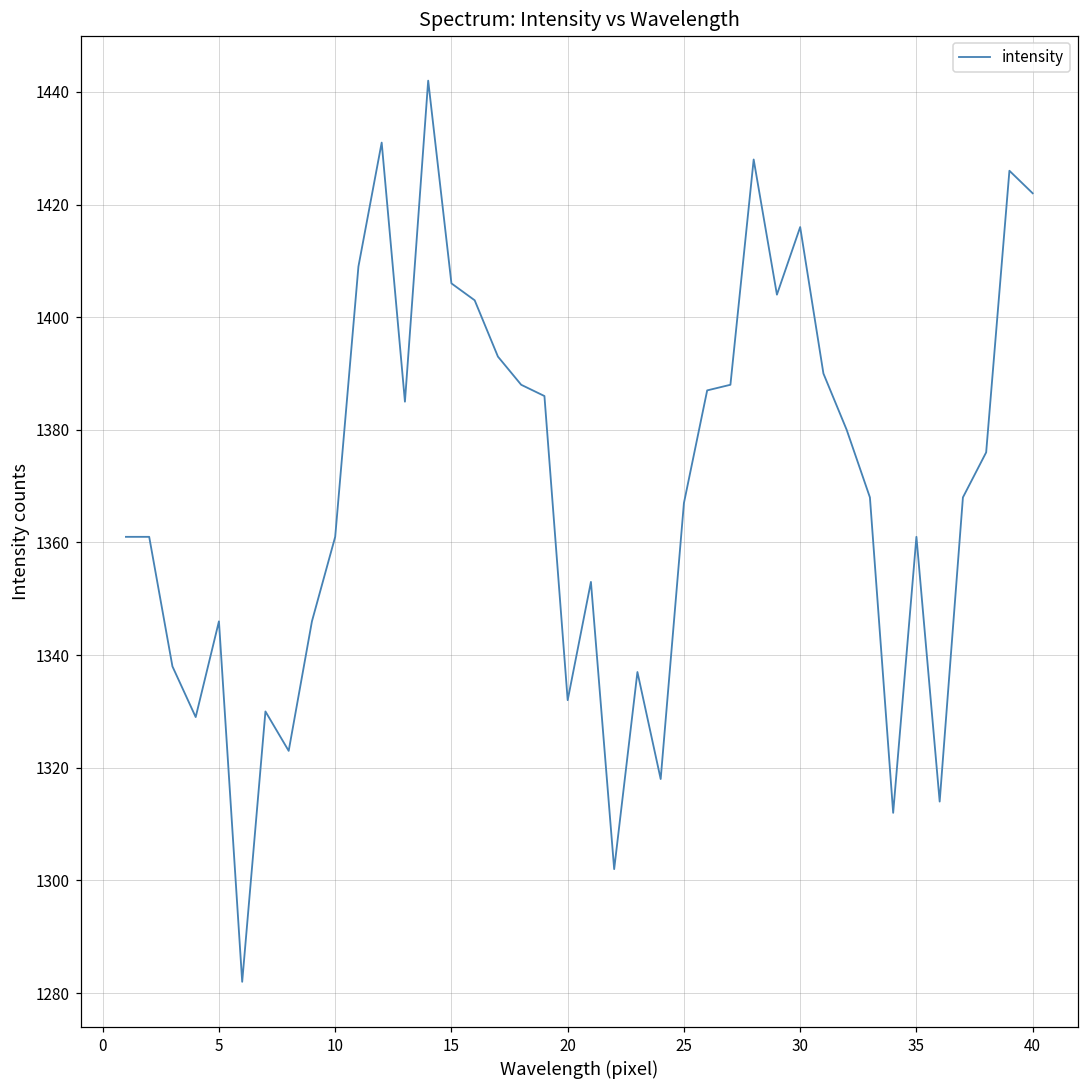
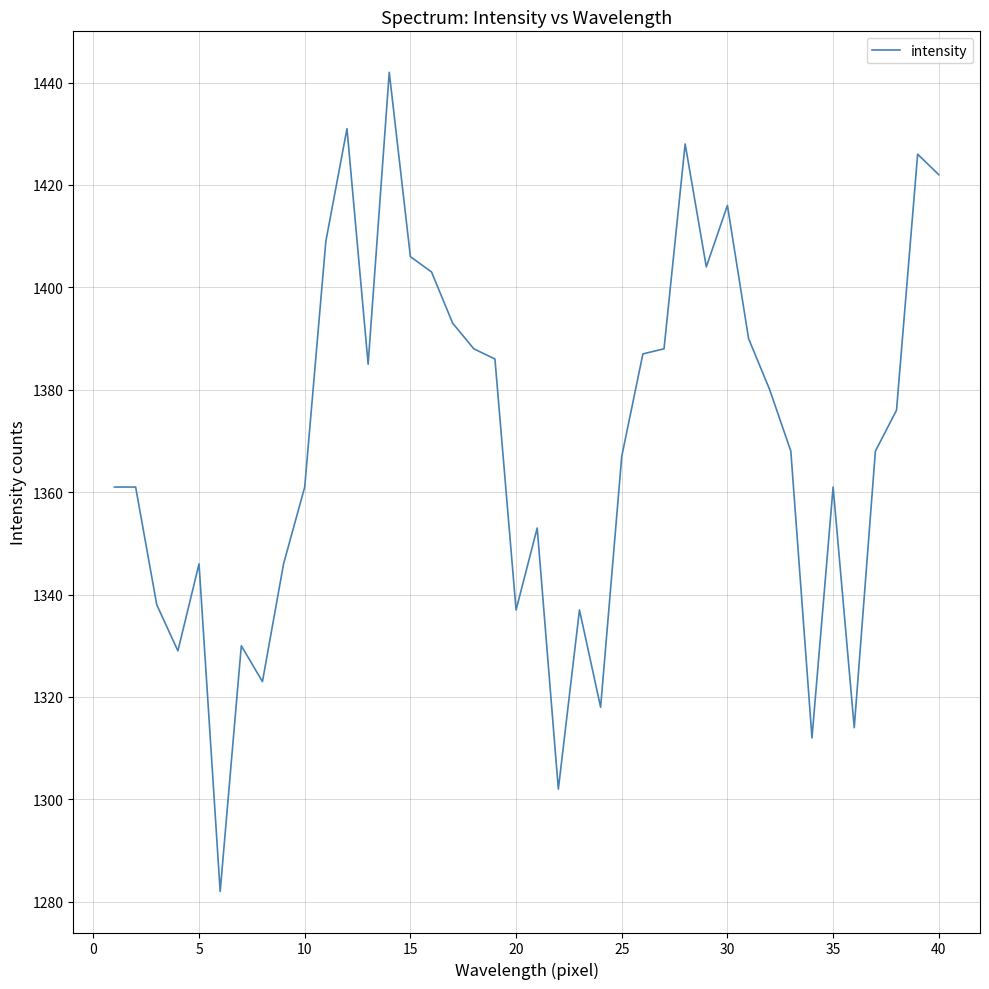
20: 1332 -> 1337
